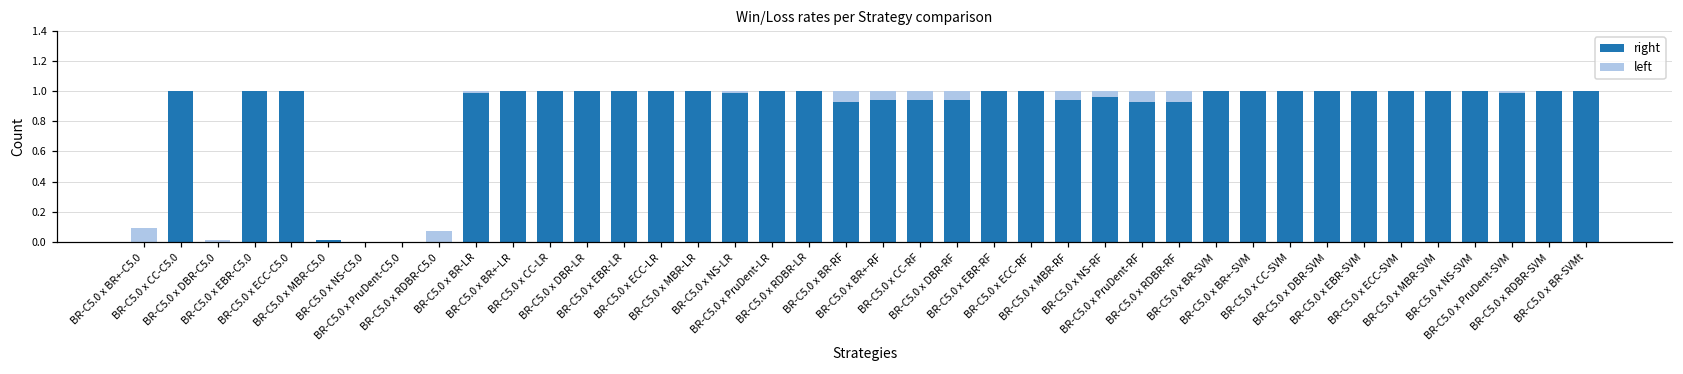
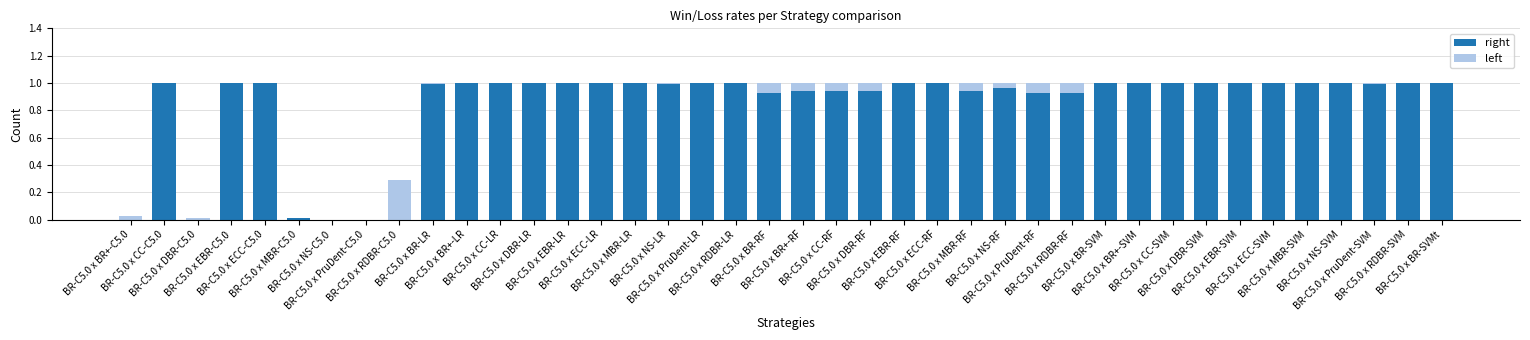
left, BR-C5.0 x BR+-C5.0: 0.09 -> 0.03
left, BR-C5.0 x RDBR-C5.0: 0.07 -> 0.29
